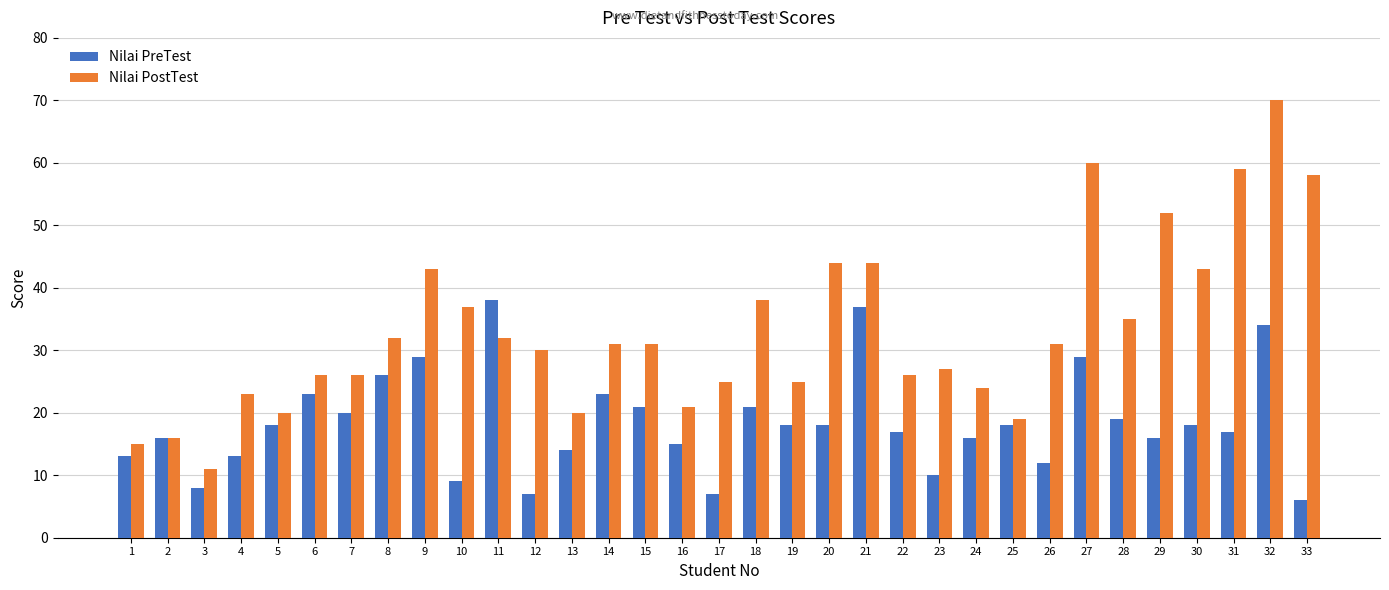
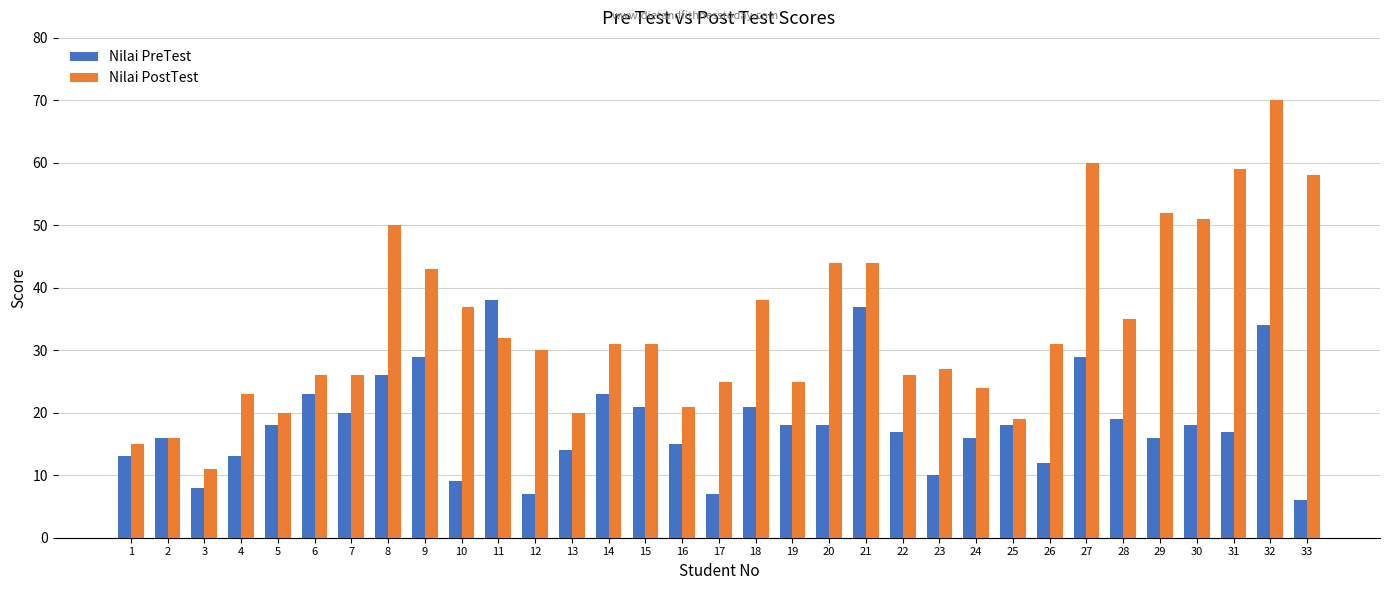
Nilai PostTest, 8: 32 -> 50
Nilai PostTest, 30: 43 -> 51
